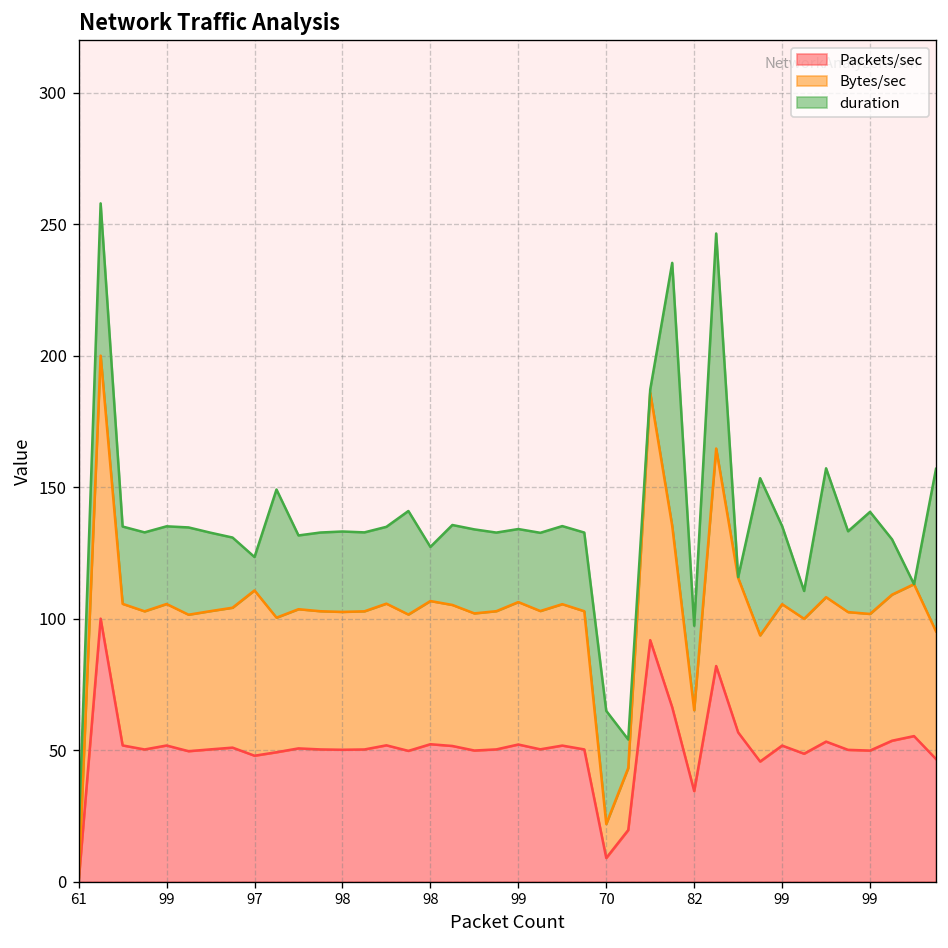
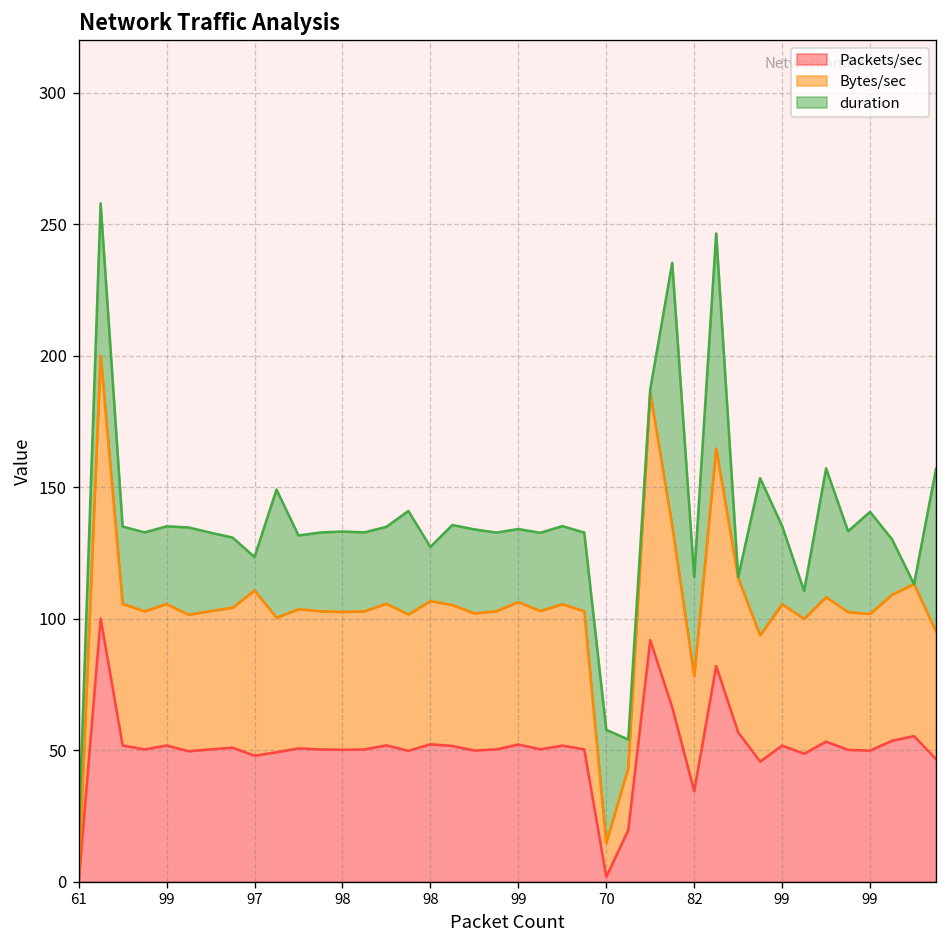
Packets/sec, 70: 9 -> 2
Bytes/sec, 82: 31 -> 44
duration, 82: 32 -> 38
